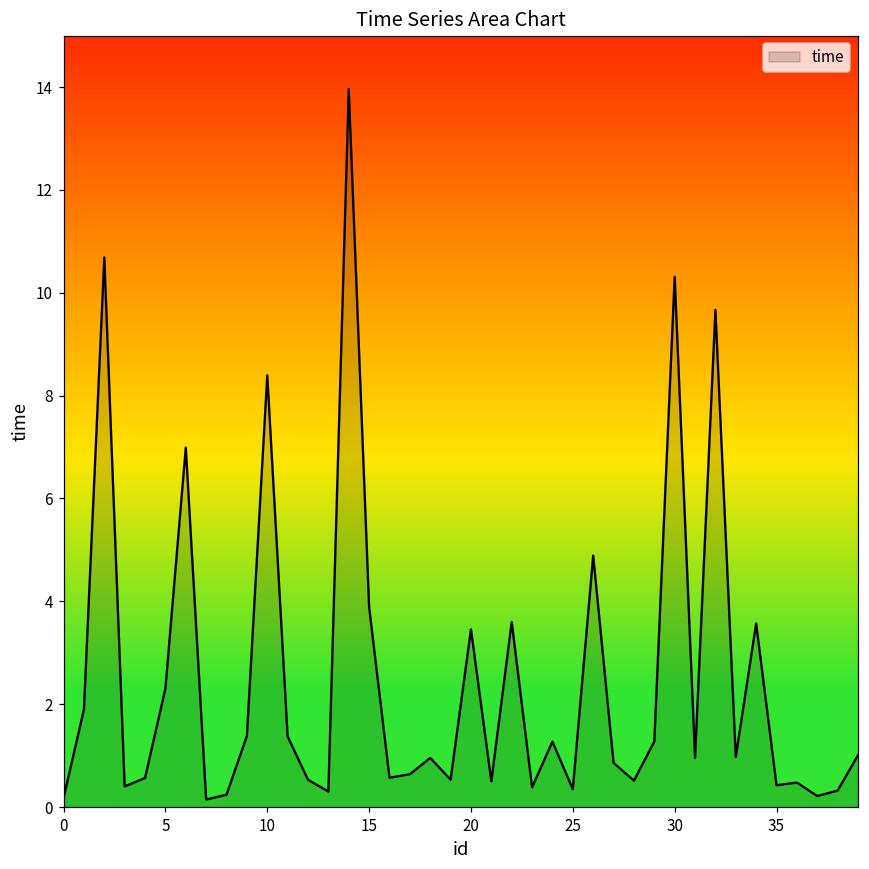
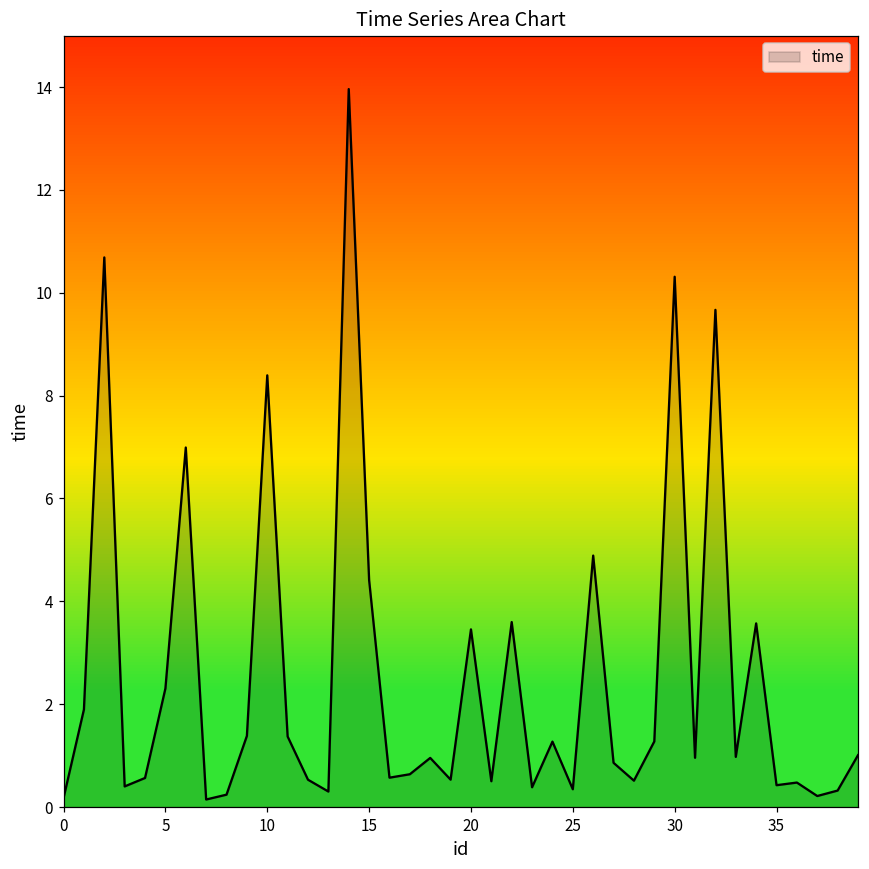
15: 3.9 -> 4.4
